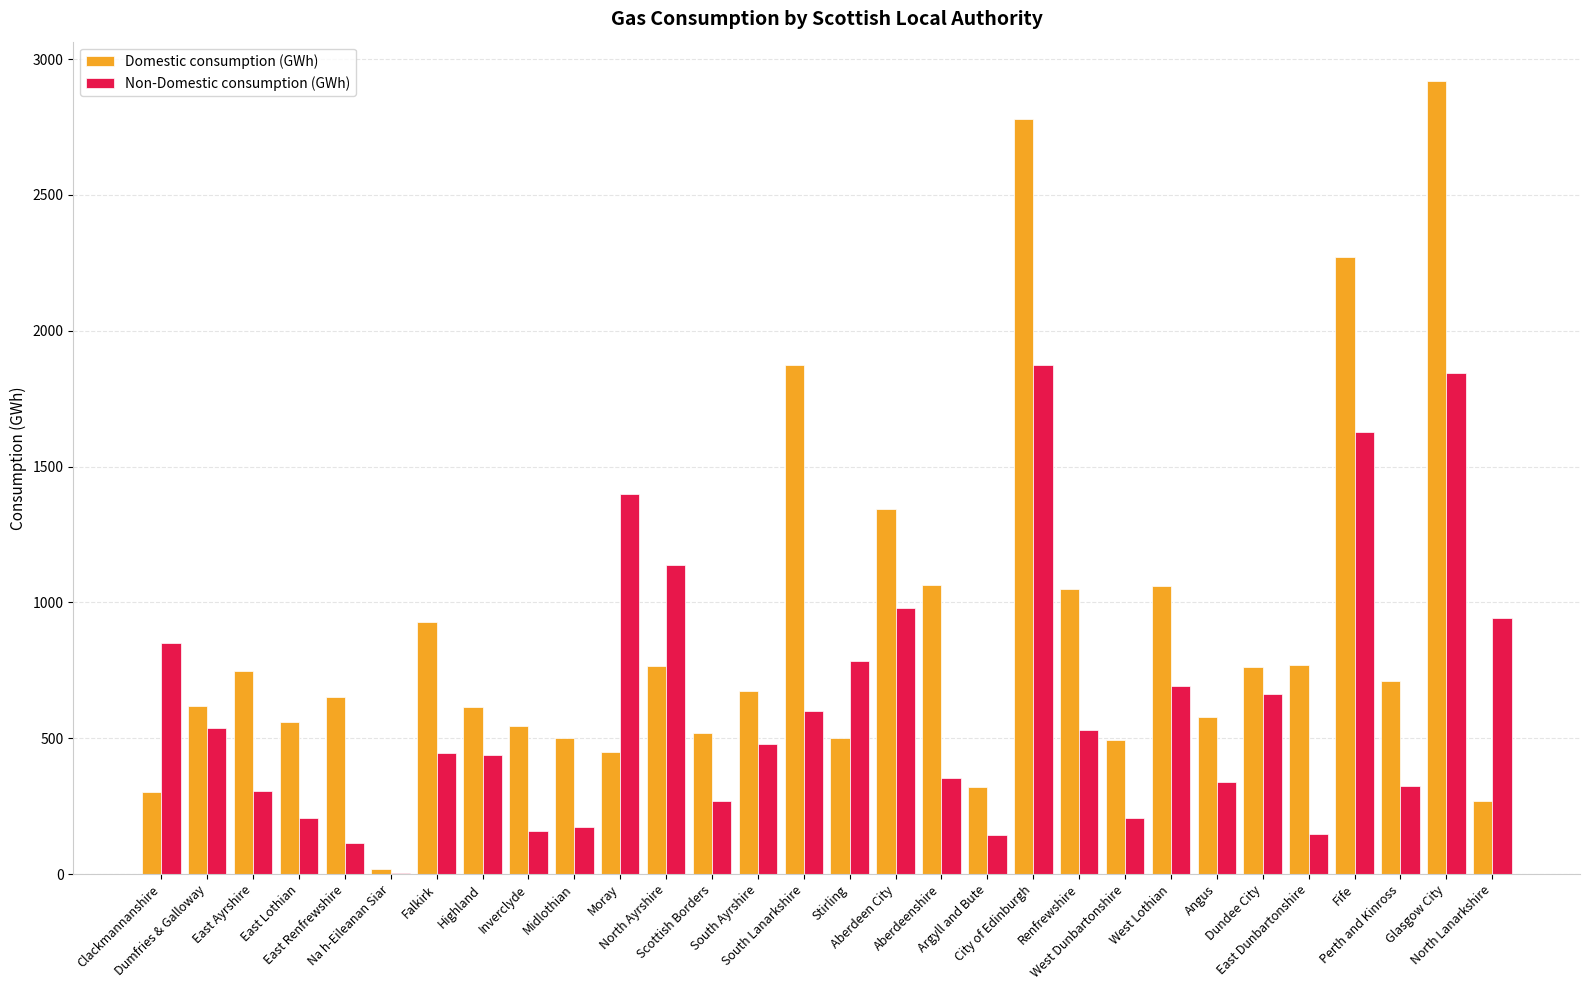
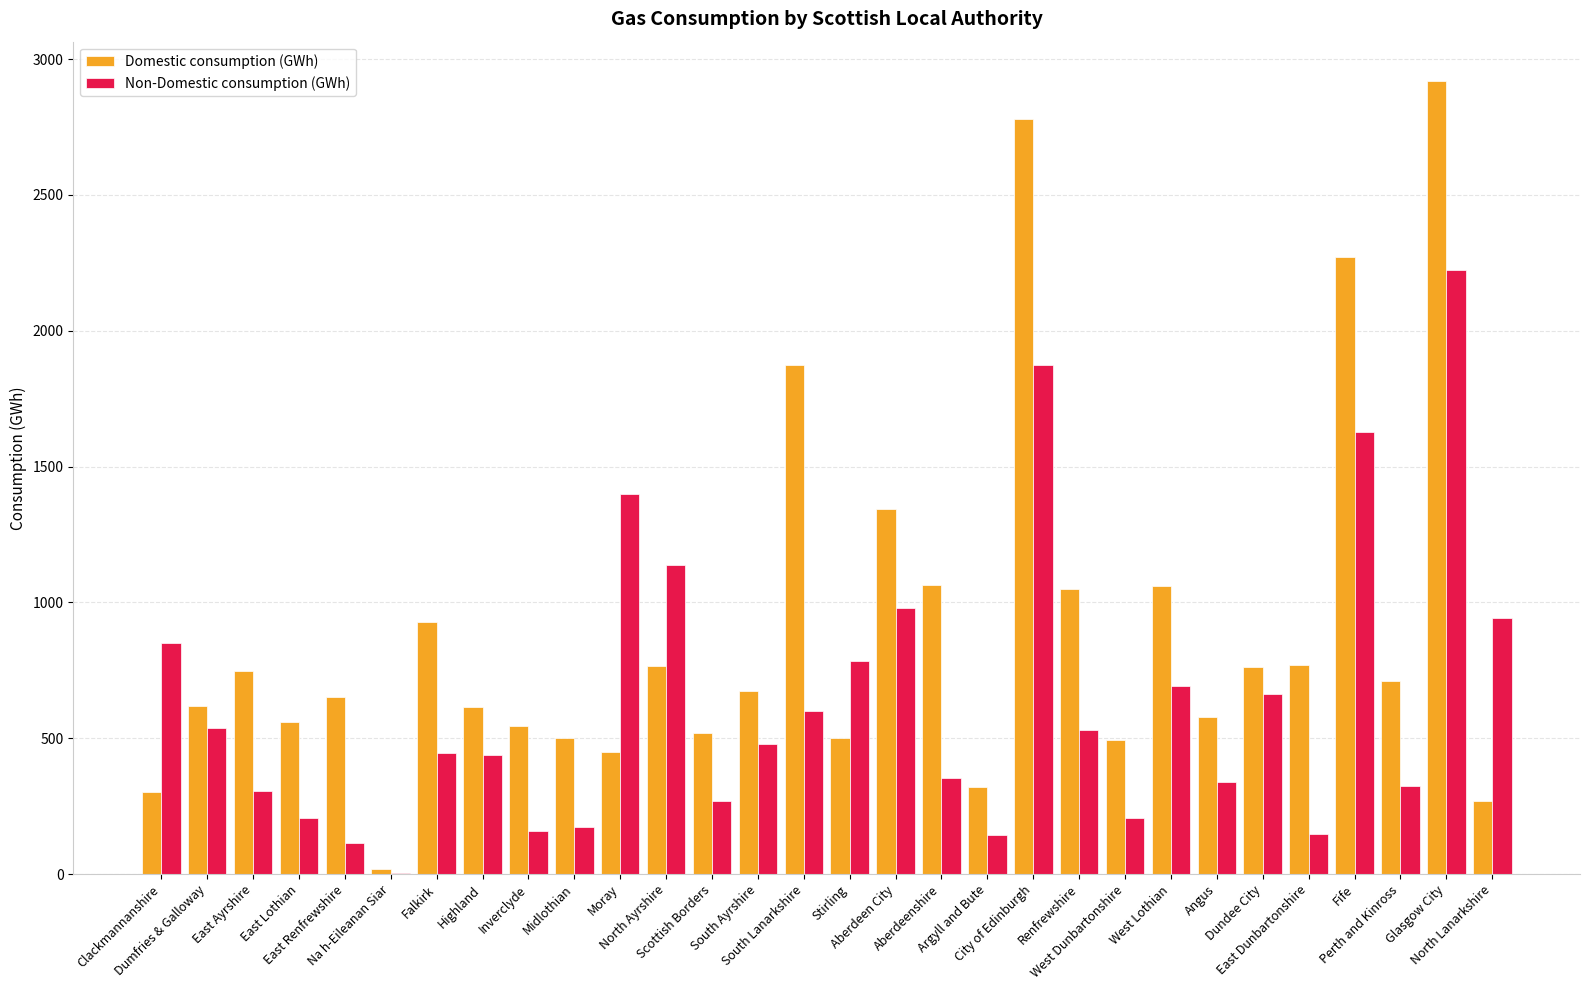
Non-Domestic consumption (GWh), Glasgow City: 1840 -> 2220
